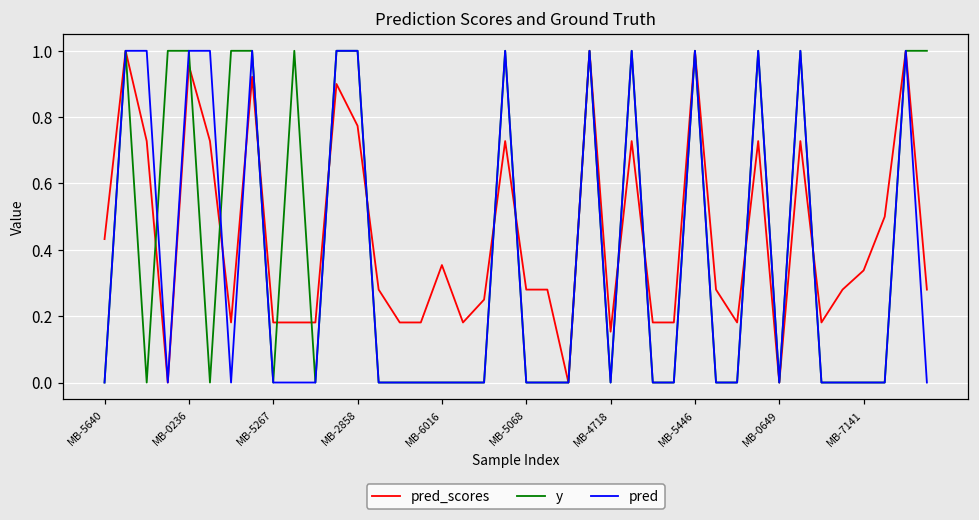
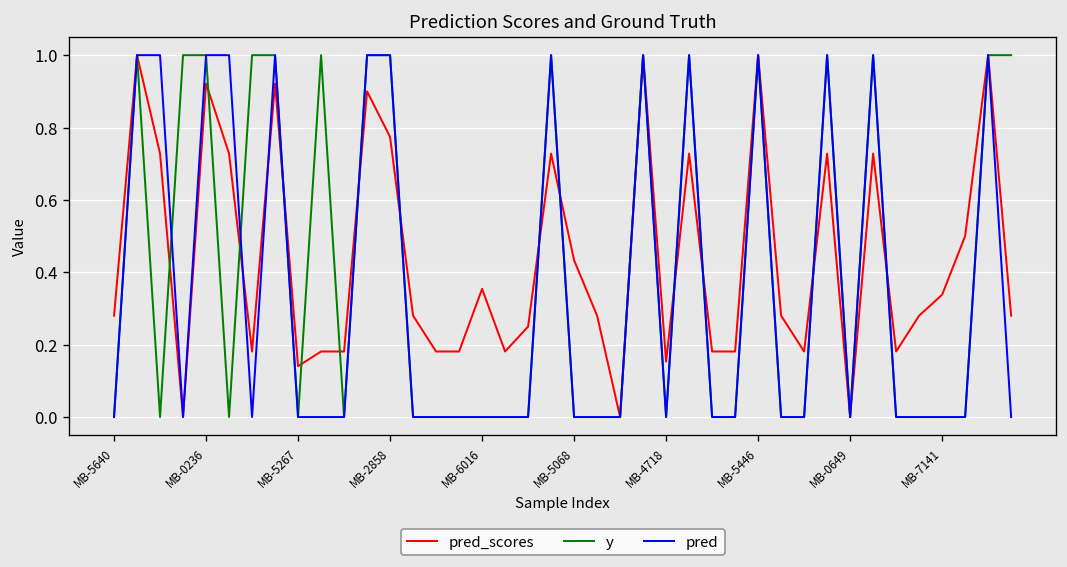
pred_scores, MB-5640: 0.43 -> 0.28
pred_scores, MB-0236: 0.96 -> 0.92
pred_scores, MB-5267: 0.18 -> 0.14
pred_scores, MB-5068: 0.28 -> 0.43
